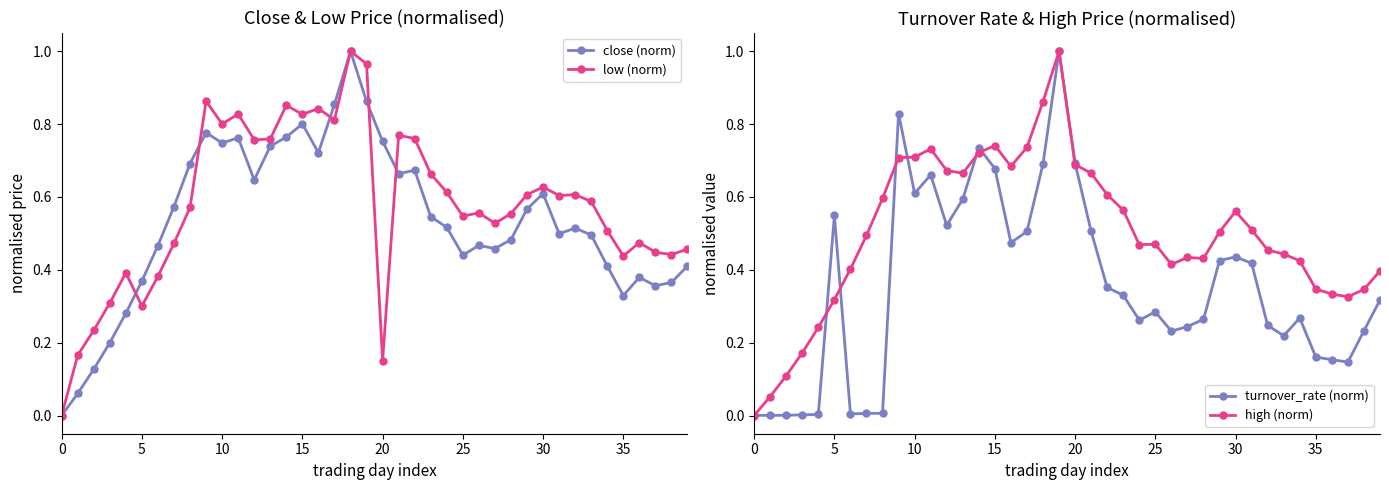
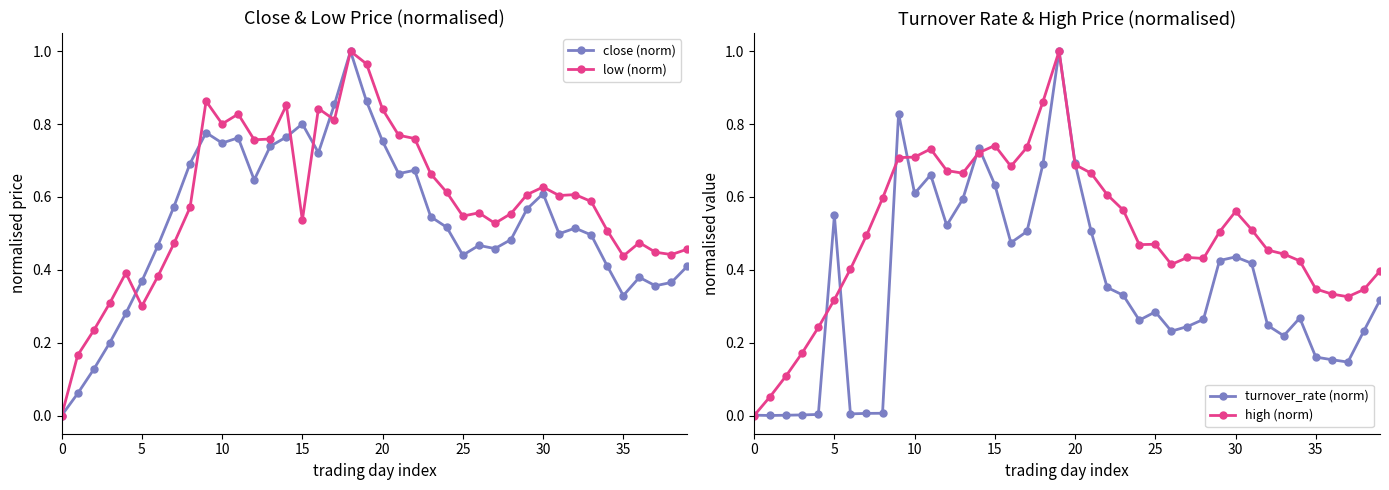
Close & Low Price (normalised), low (norm), 15: 0.83 -> 0.54
Close & Low Price (normalised), low (norm), 20: 0.15 -> 0.84
Turnover Rate & High Price (normalised), turnover_rate (norm), 15: 0.68 -> 0.63
